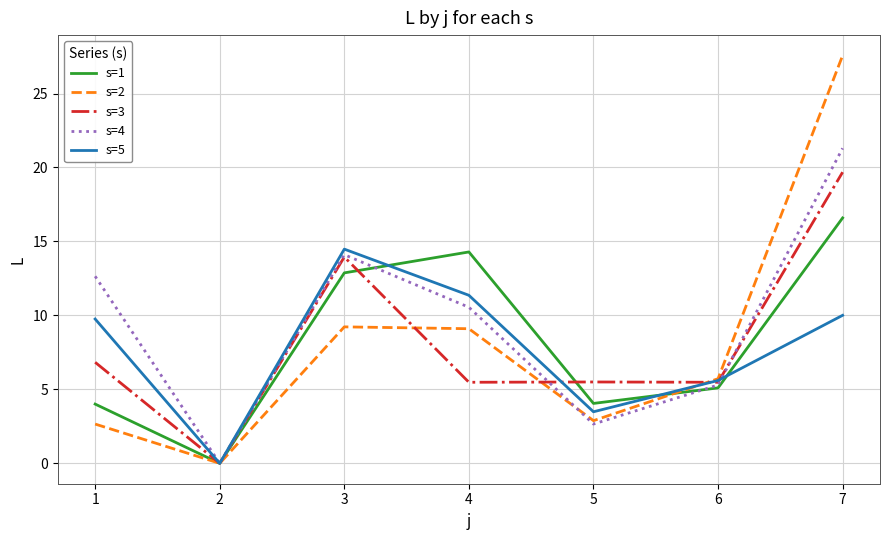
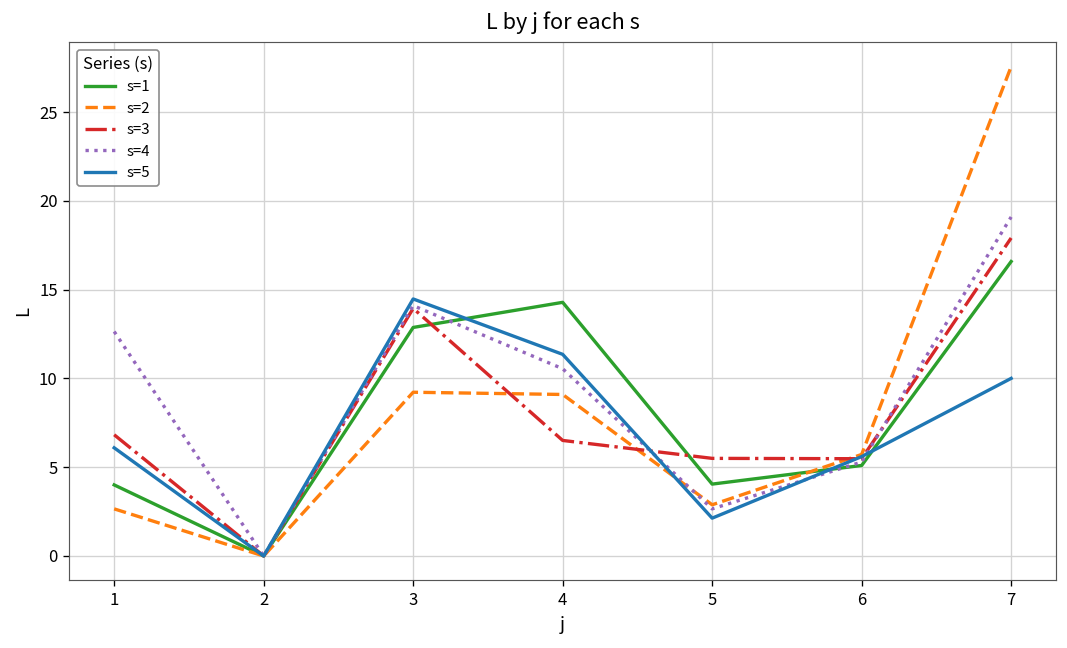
s=5, 1: 9.8 -> 6.1
s=3, 4: 5.5 -> 6.5
s=5, 5: 3.5 -> 2.1
s=3, 7: 19.7 -> 17.9
s=4, 7: 21.3 -> 19.1
